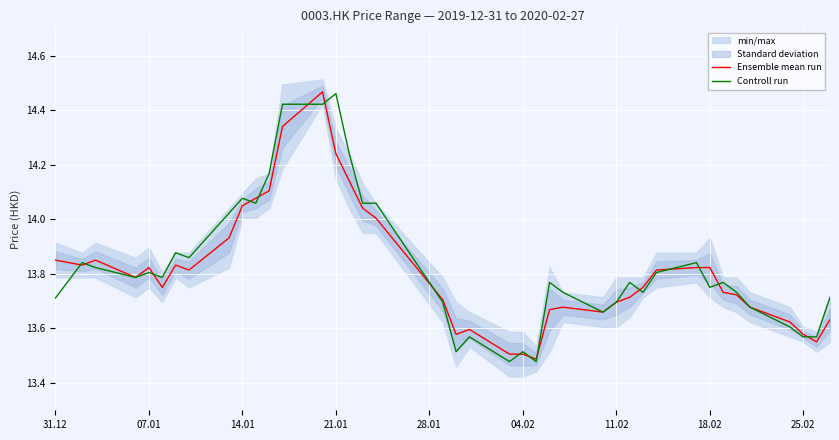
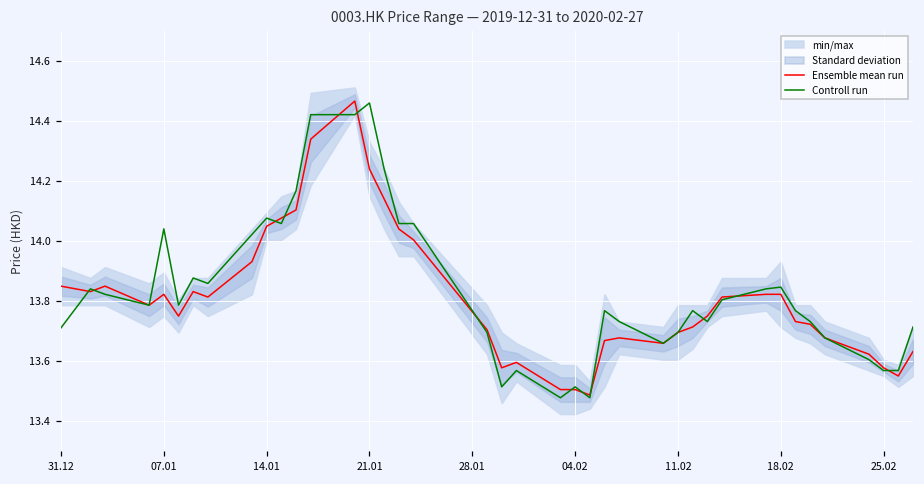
Controll run, 07.01: 13.80 -> 14.04
Controll run, 18.02: 13.75 -> 13.85
